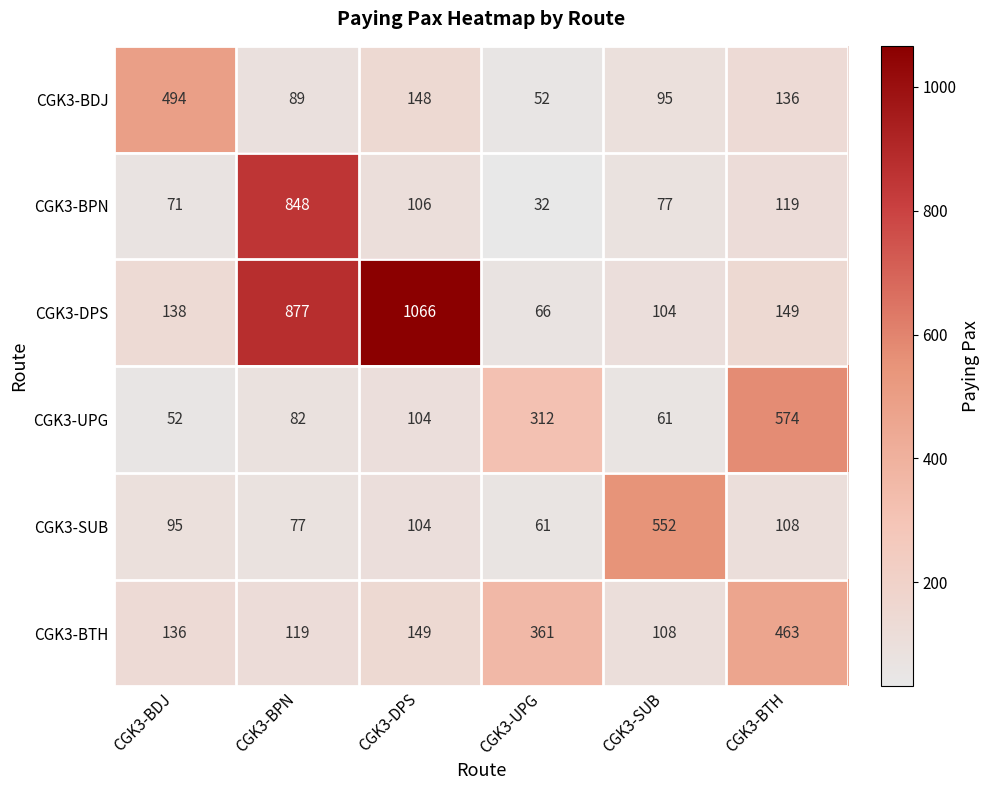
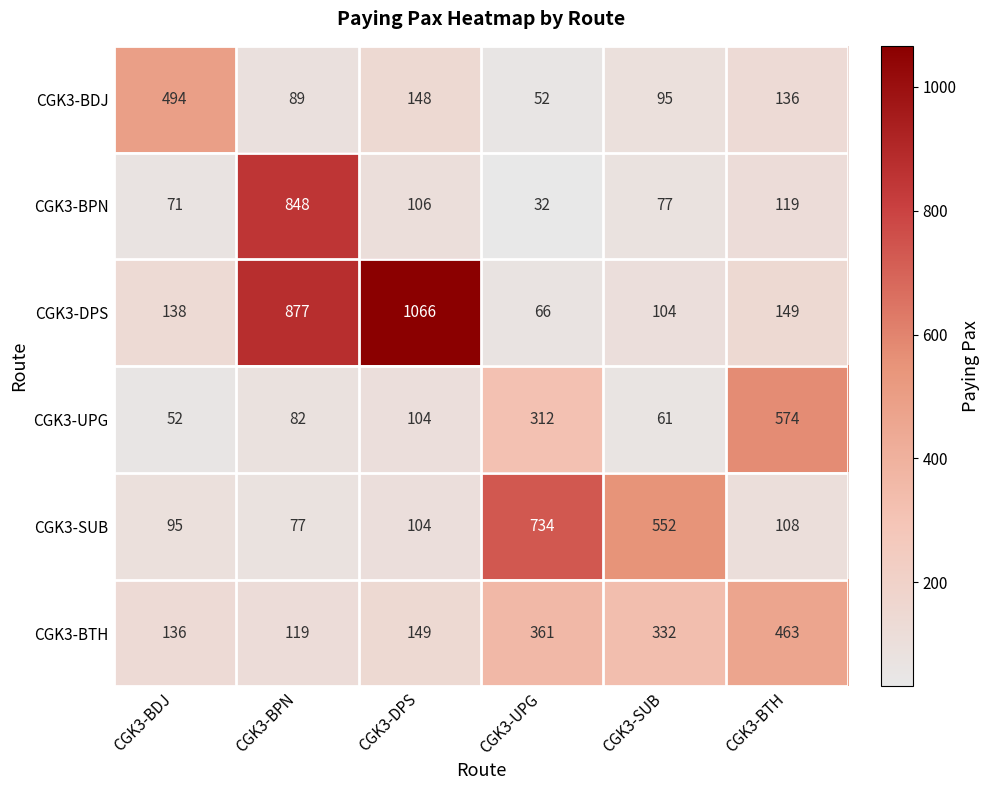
CGK3-SUB, CGK3-UPG: 61 -> 734
CGK3-BTH, CGK3-SUB: 108 -> 332
